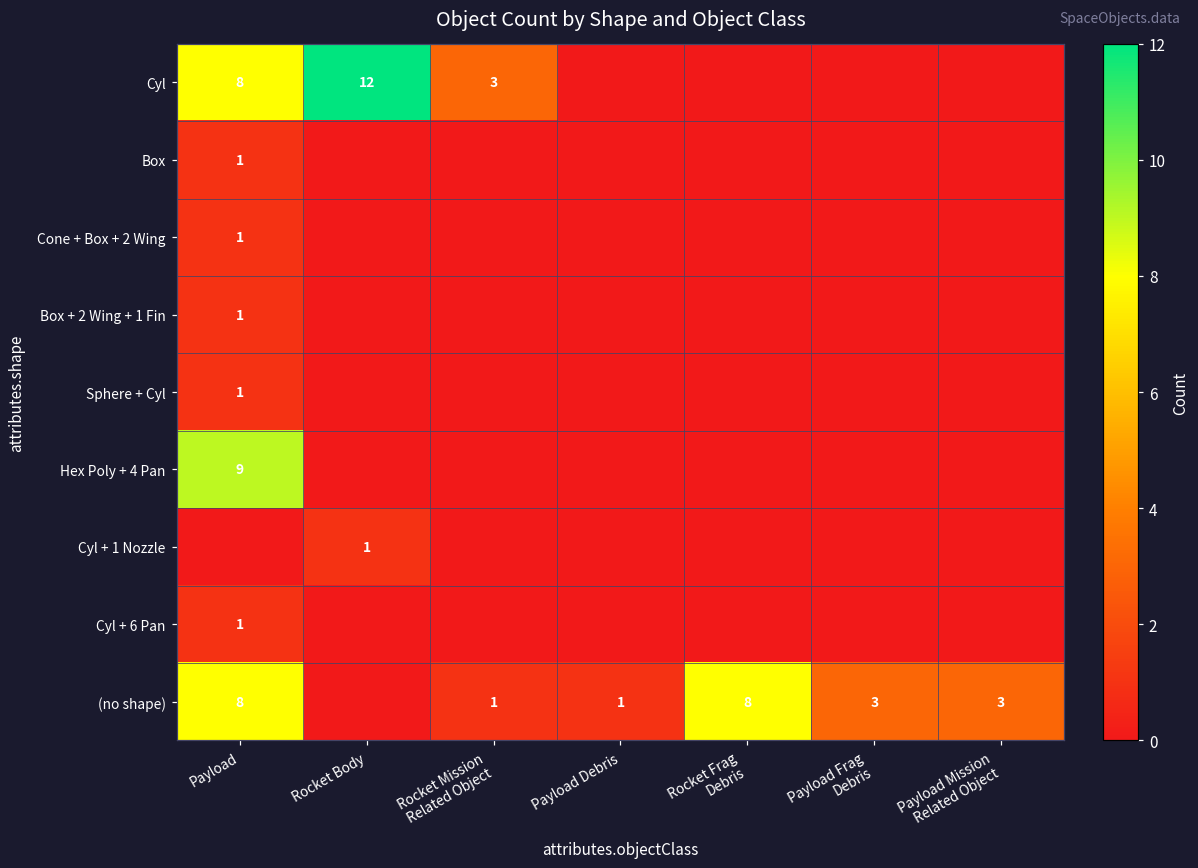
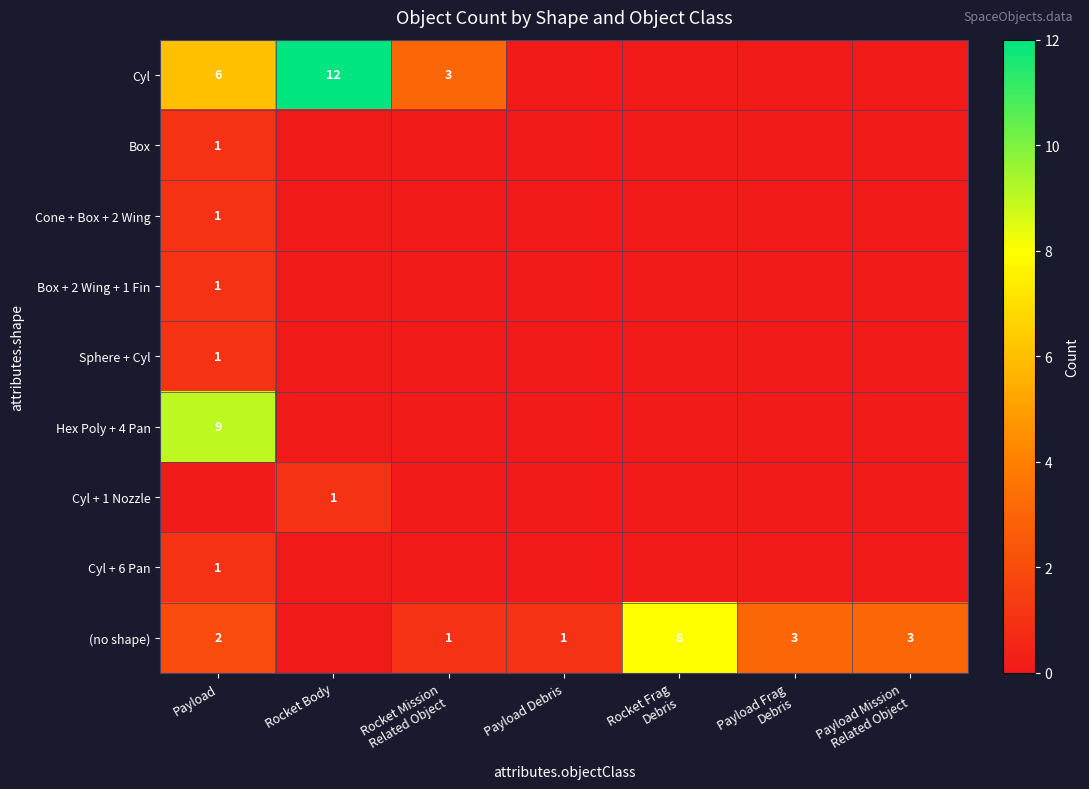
Cyl, Payload: 8 -> 6
(no shape), Payload: 8 -> 2
